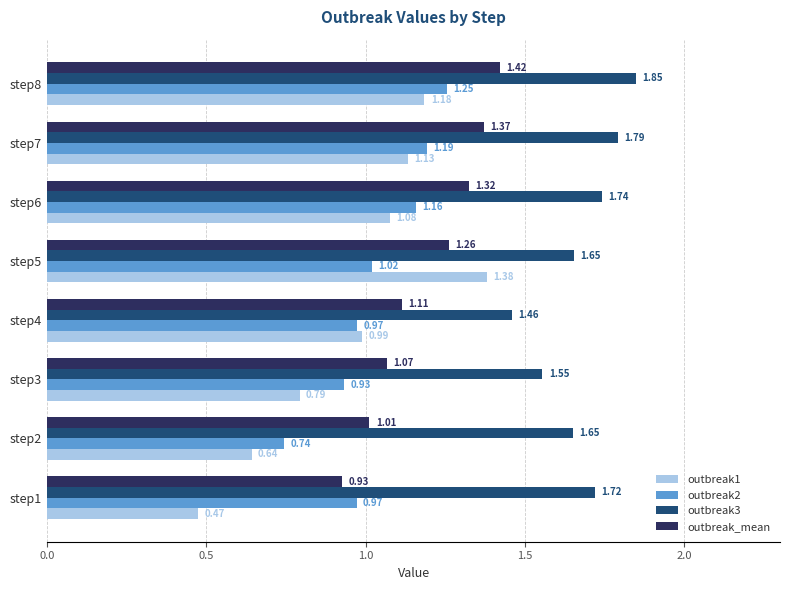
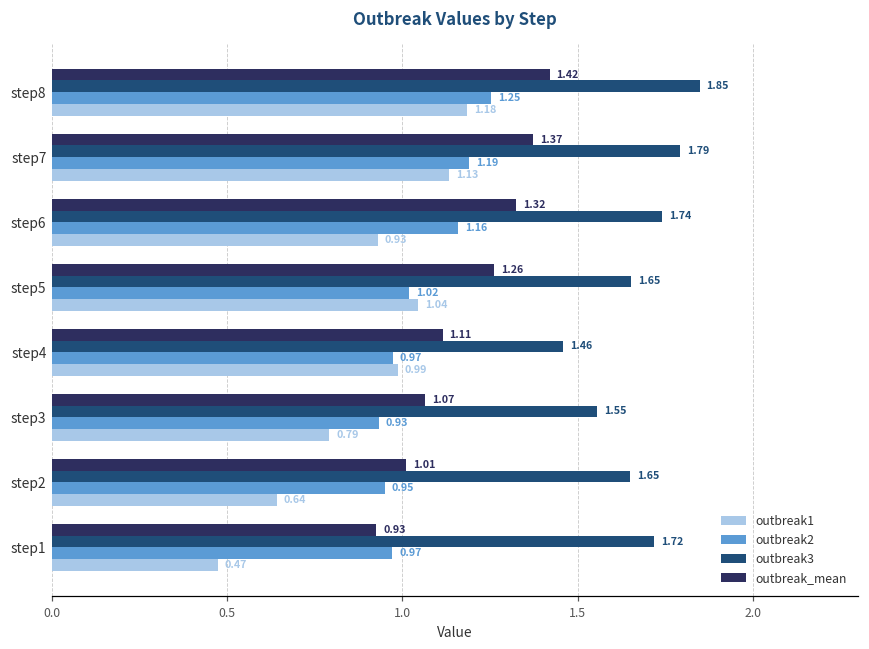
outbreak1, step6: 1.08 -> 0.93
outbreak1, step5: 1.38 -> 1.04
outbreak2, step2: 0.74 -> 0.95
